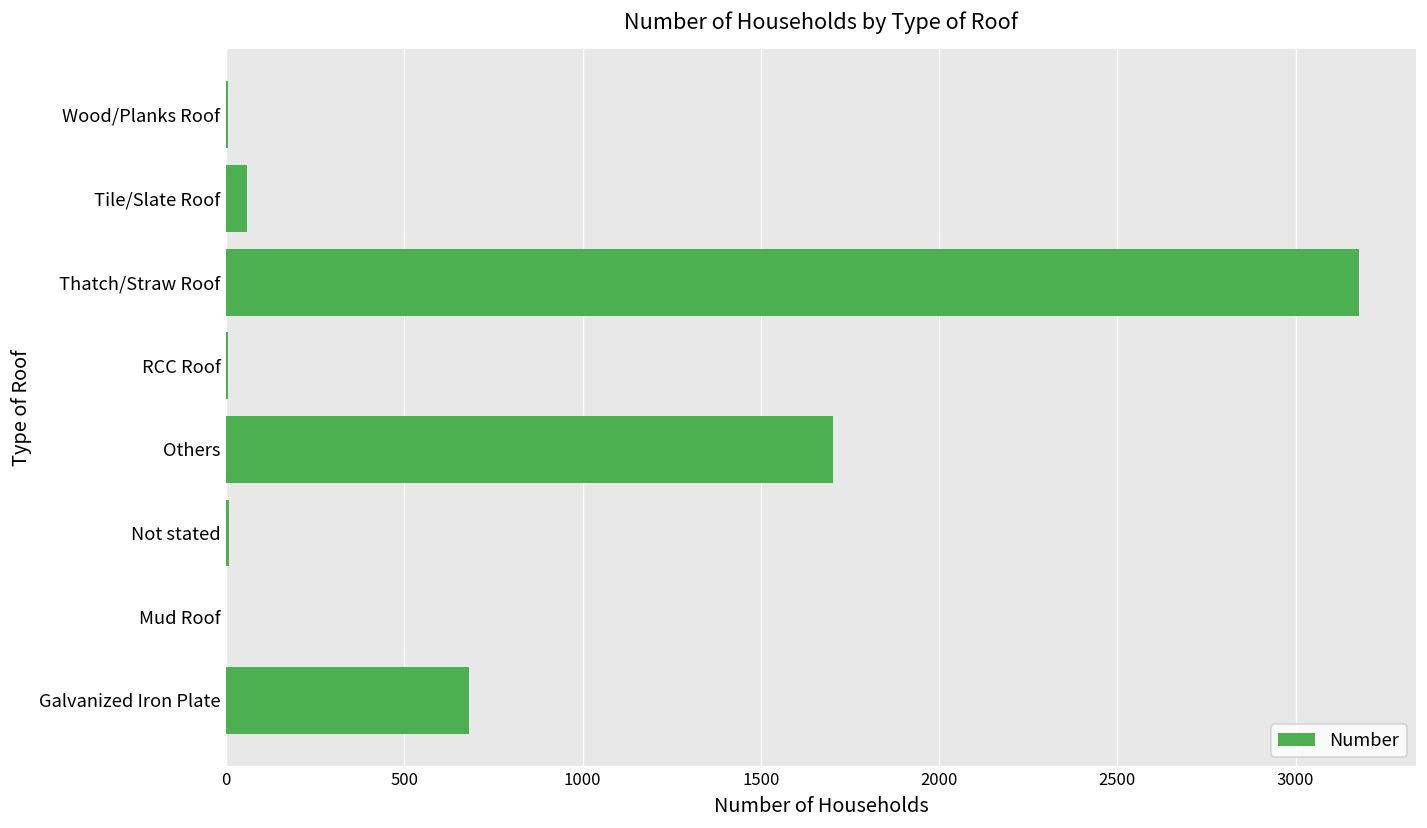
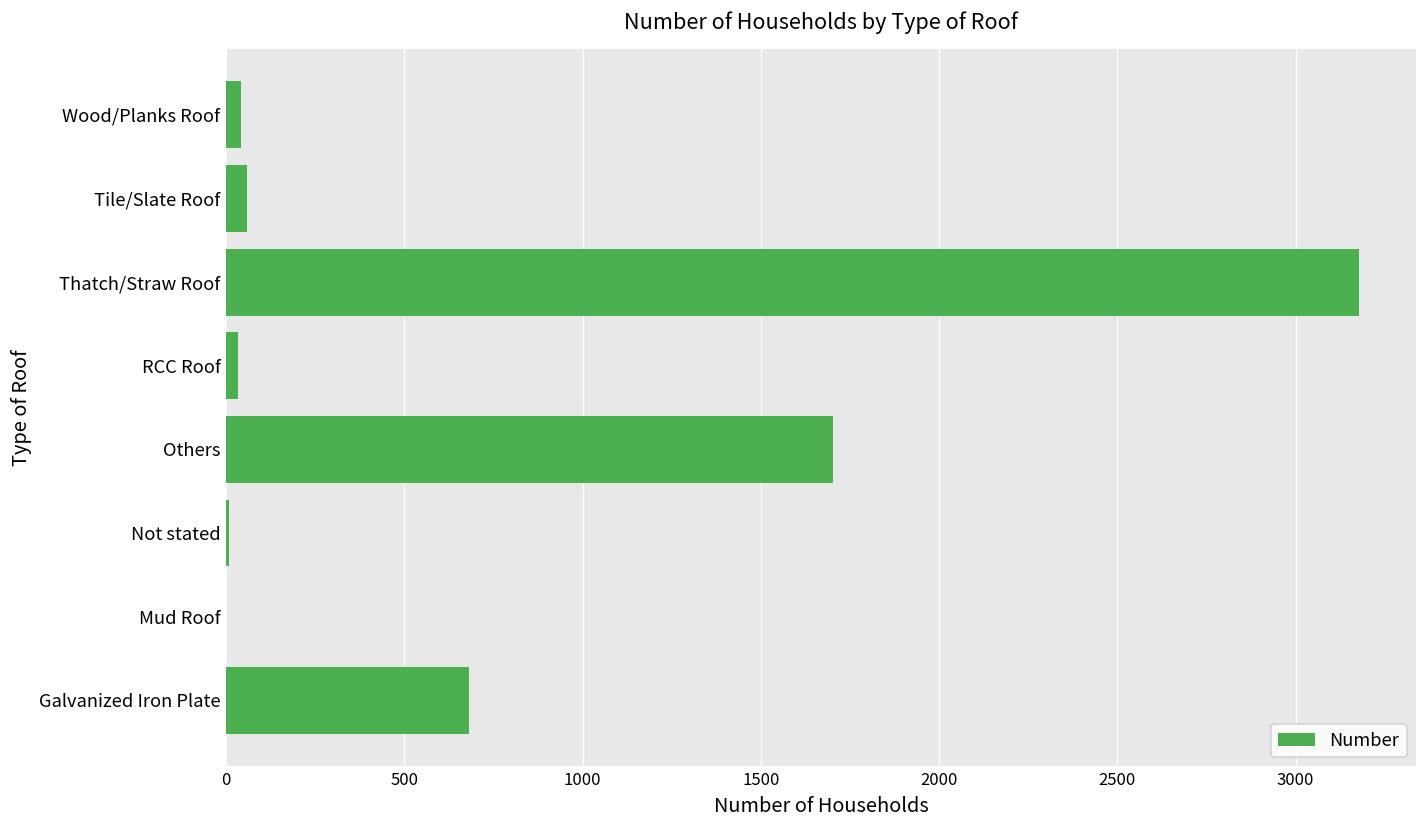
Wood/Planks Roof: 0 -> 40
RCC Roof: 10 -> 30
